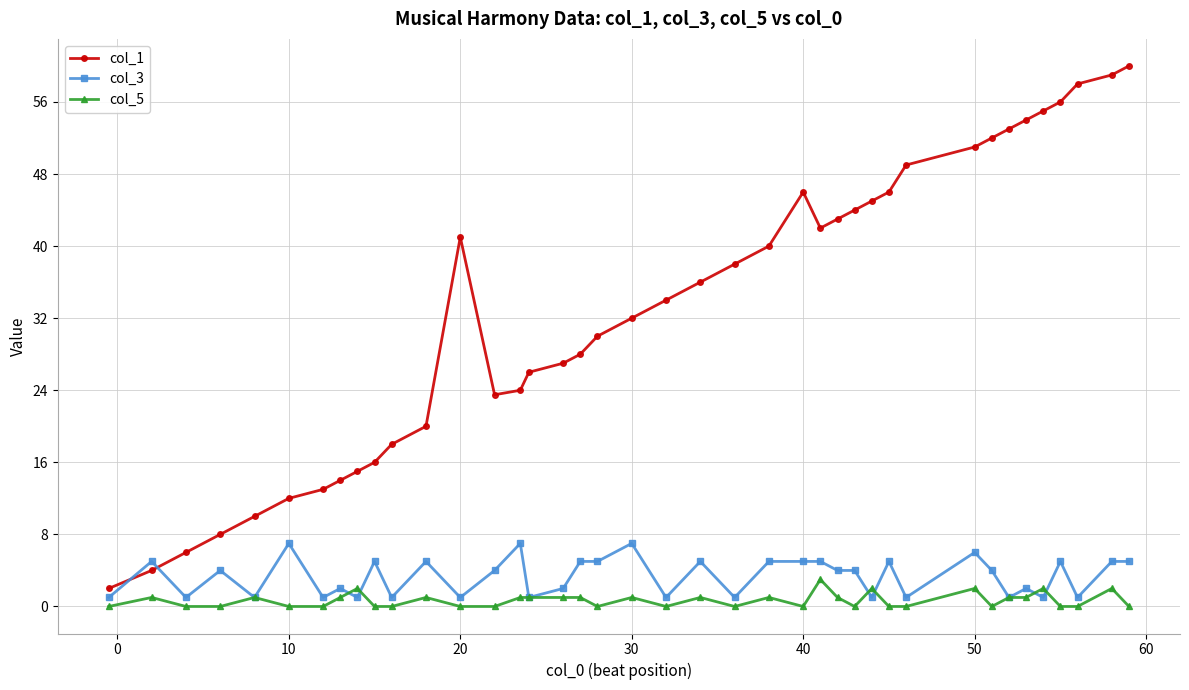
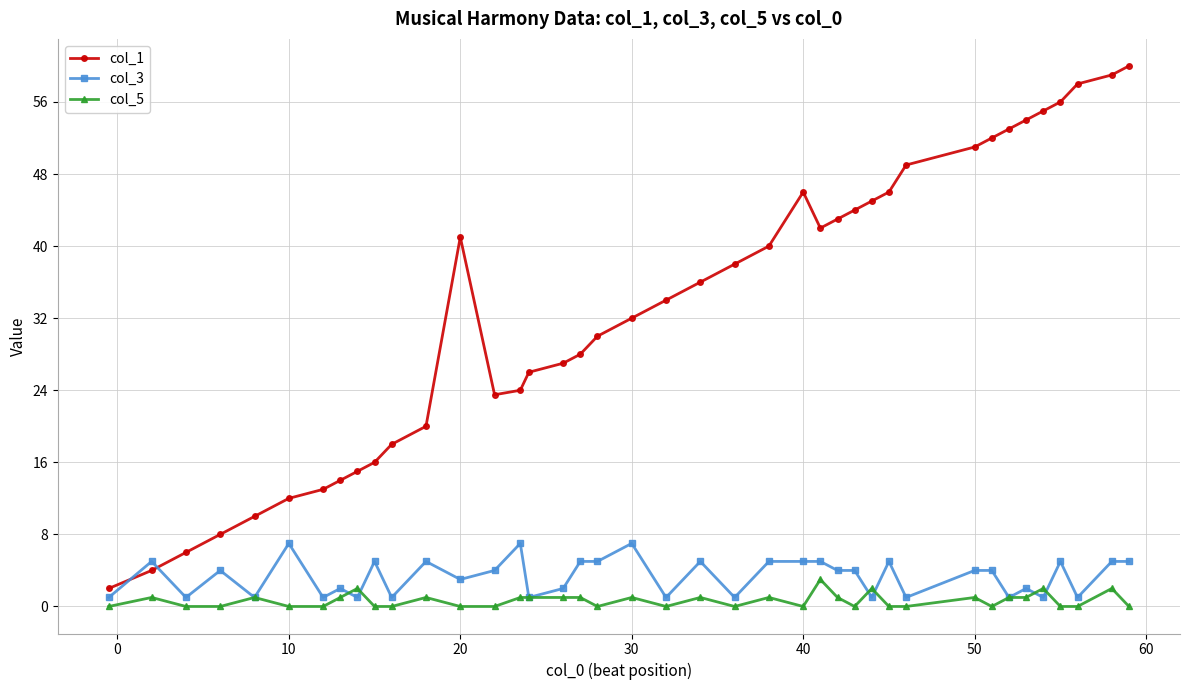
col_3, 20: 1 -> 3
col_3, 50: 6 -> 4
col_5, 50: 2 -> 1
